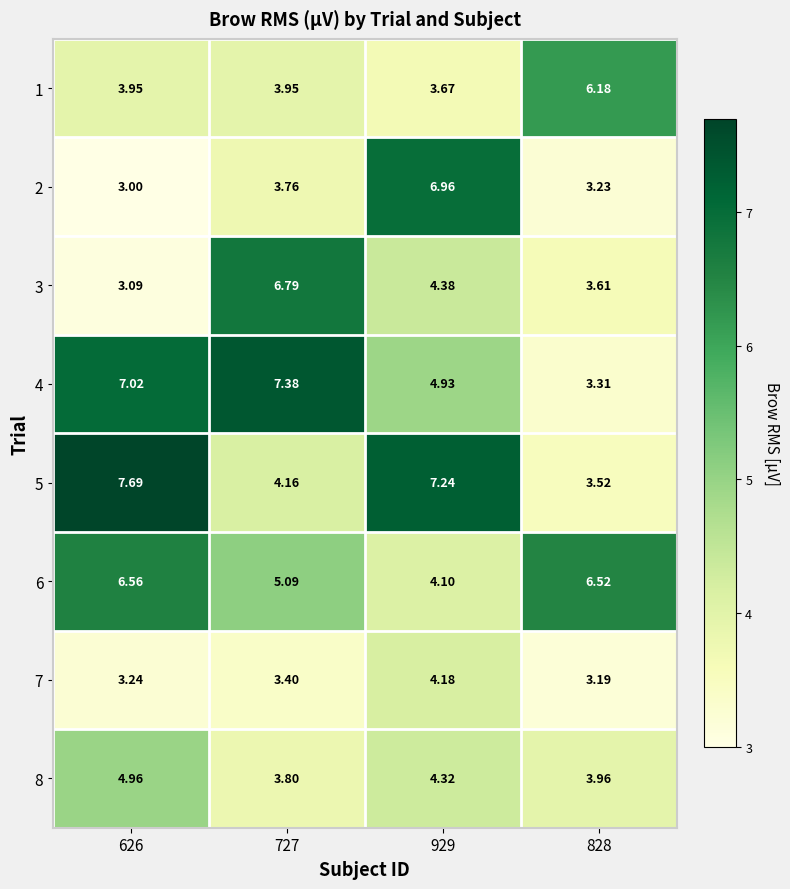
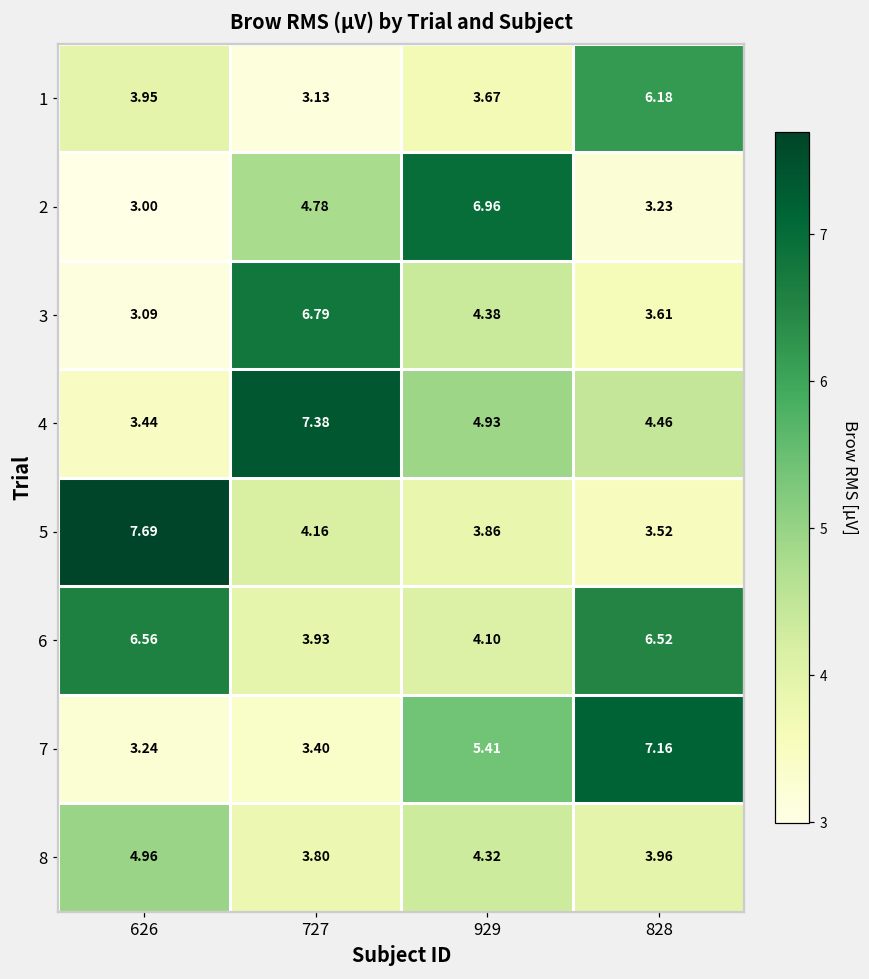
1, 727: 3.95 -> 3.13
2, 727: 3.76 -> 4.78
4, 626: 7.02 -> 3.44
4, 828: 3.31 -> 4.46
5, 929: 7.24 -> 3.86
6, 727: 5.09 -> 3.93
7, 929: 4.18 -> 5.41
7, 828: 3.19 -> 7.16
